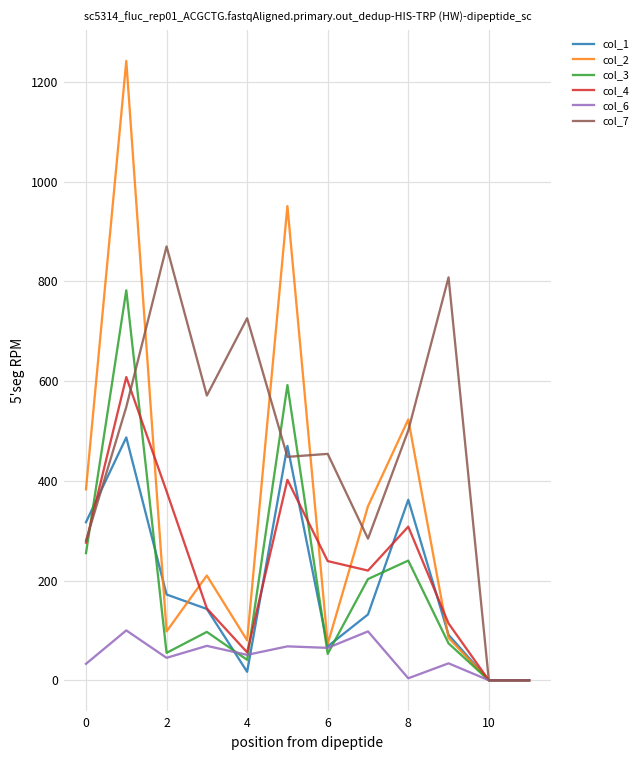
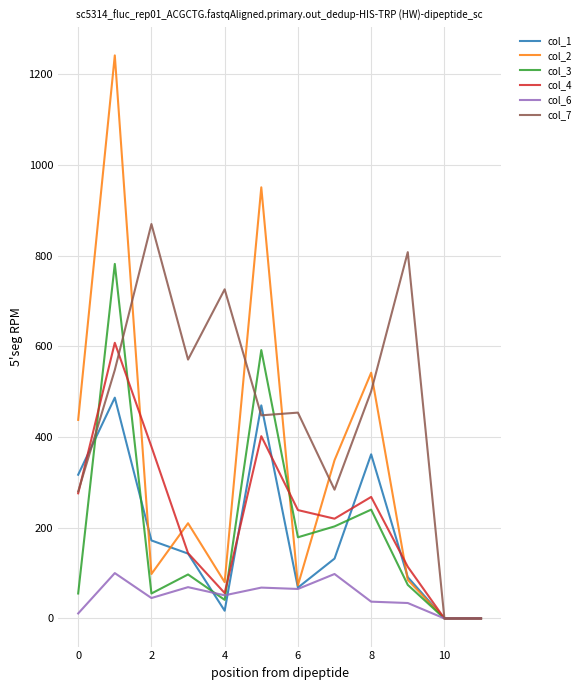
col_2, 0: 380 -> 440
col_3, 0: 260 -> 60
col_6, 0: 30 -> 10
col_3, 6: 50 -> 180
col_2, 8: 520 -> 540
col_4, 8: 310 -> 270
col_6, 8: 0 -> 40
